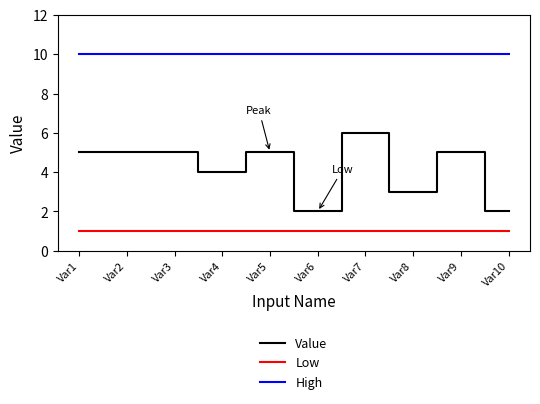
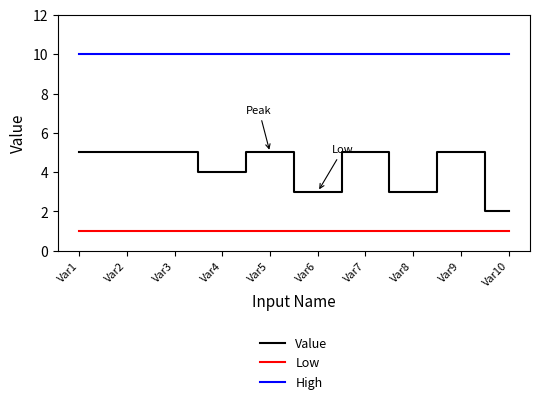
Value, Var6: 2 -> 3
Value, Var7: 6 -> 5
